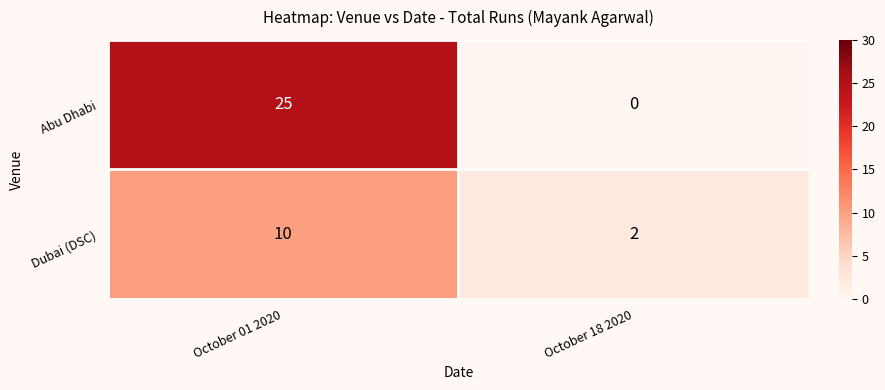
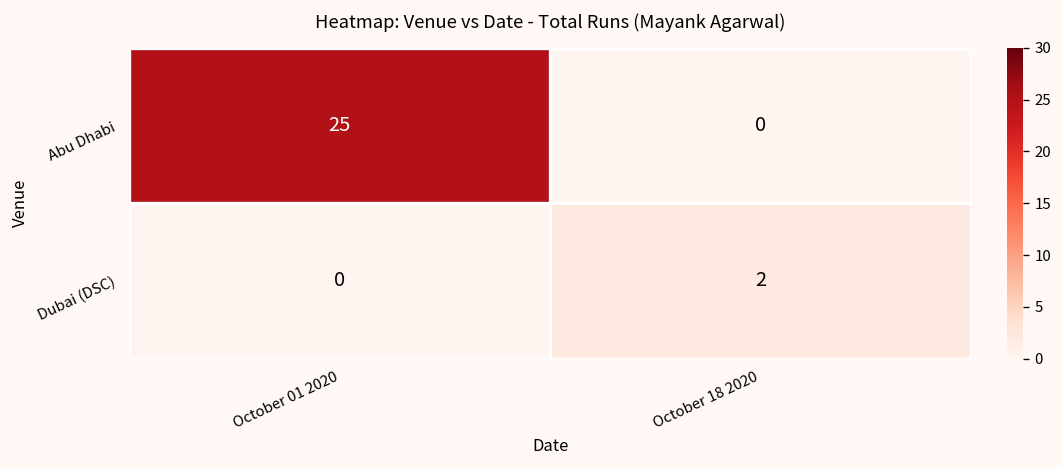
Dubai (DSC), October 01 2020: 10 -> 0
